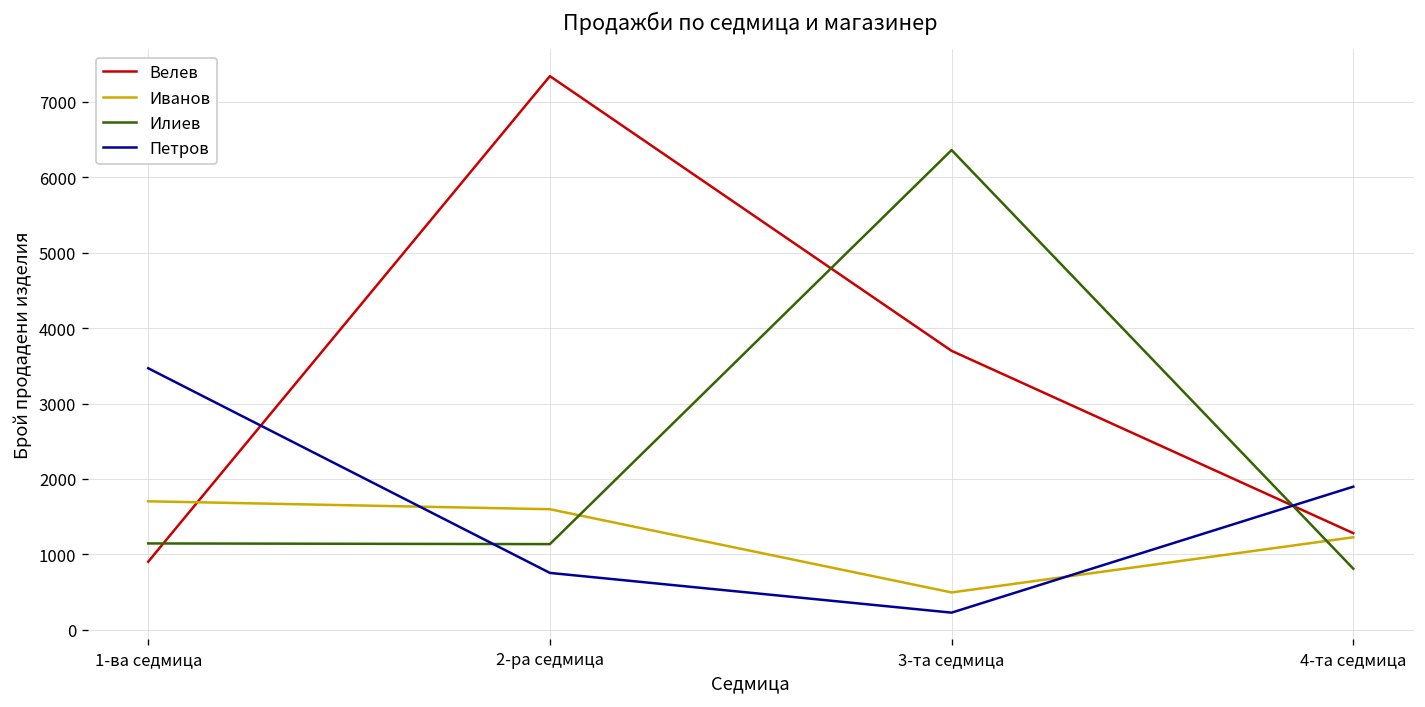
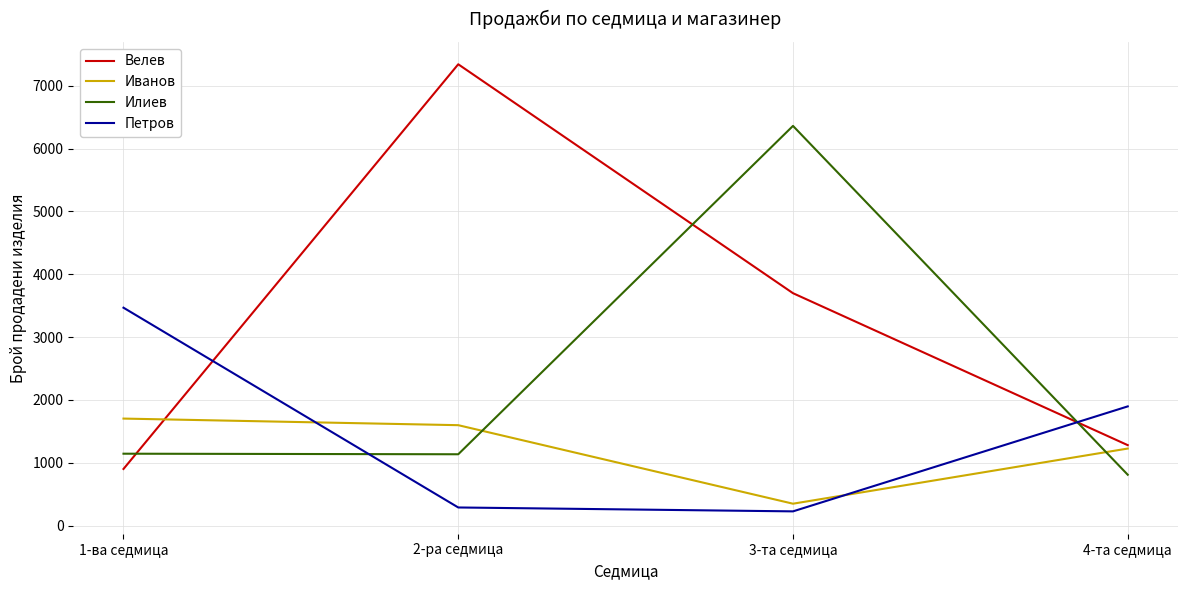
Петров, 2-ра седмица: 800 -> 300
Иванов, 3-та седмица: 500 -> 300
